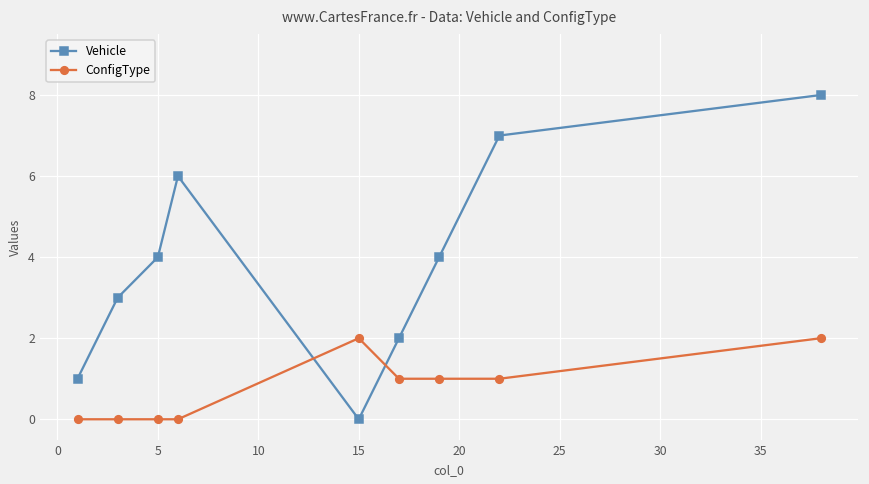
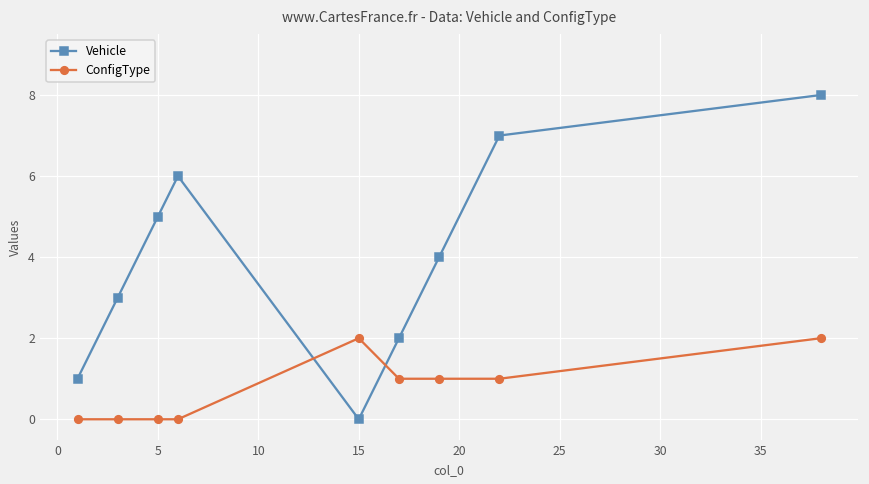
Vehicle, 5: 4 -> 5
